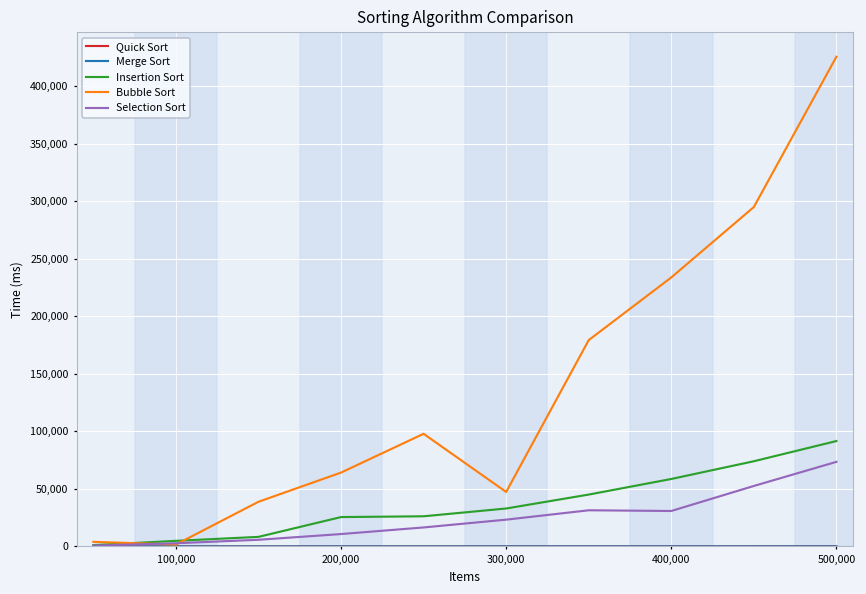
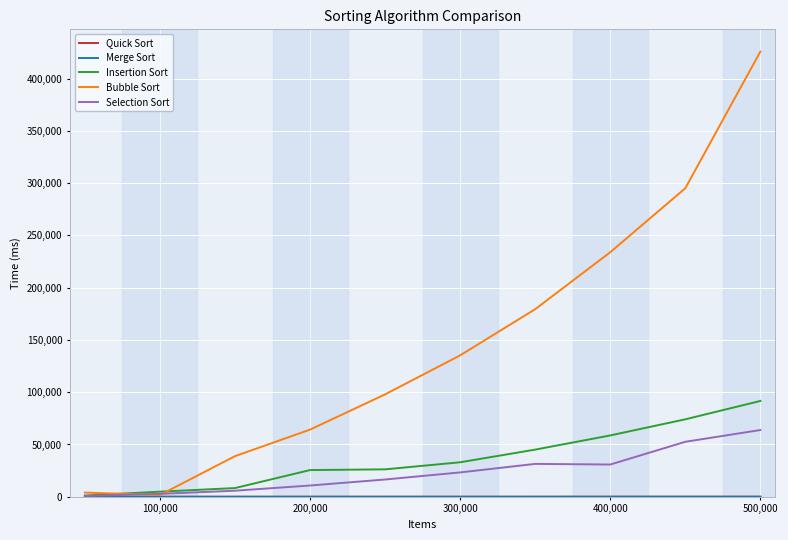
Bubble Sort, 300,000: 47,000 -> 135,000
Selection Sort, 500,000: 74,000 -> 64,000
